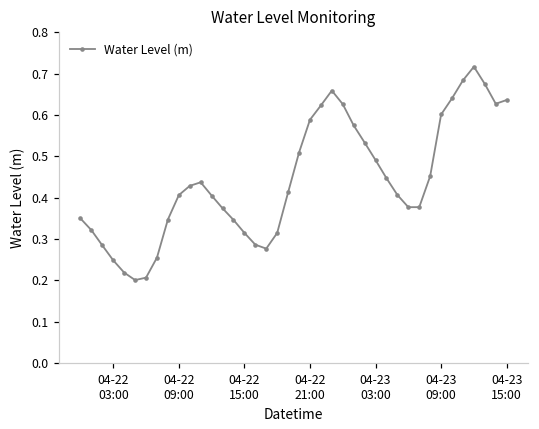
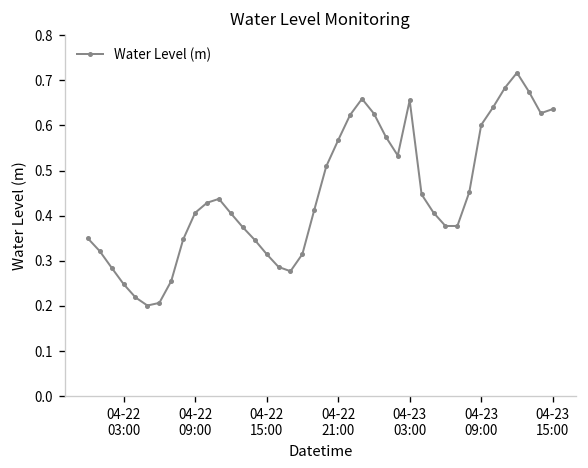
04-22 21:00: 0.59 -> 0.57
04-23 03:00: 0.49 -> 0.66
